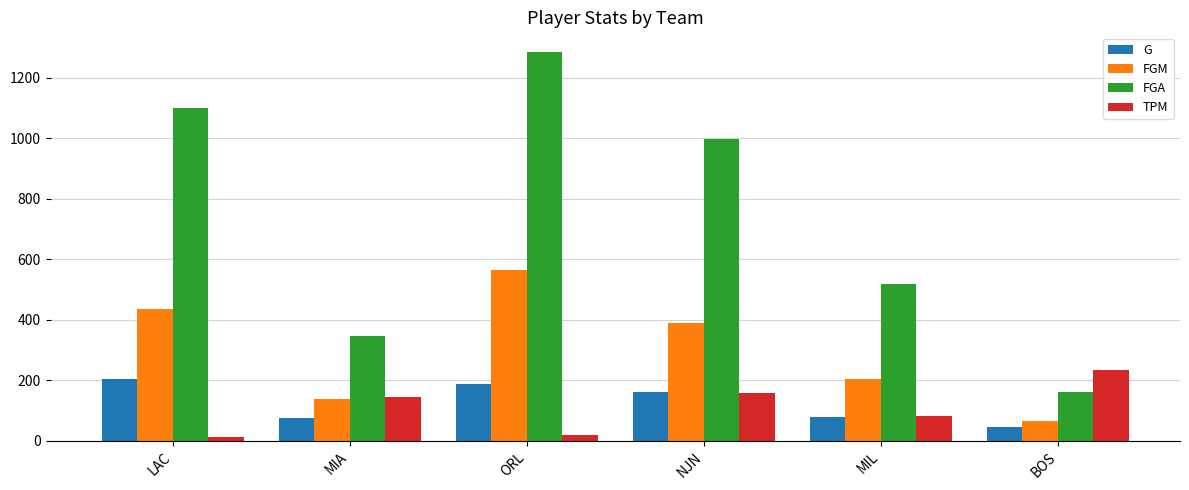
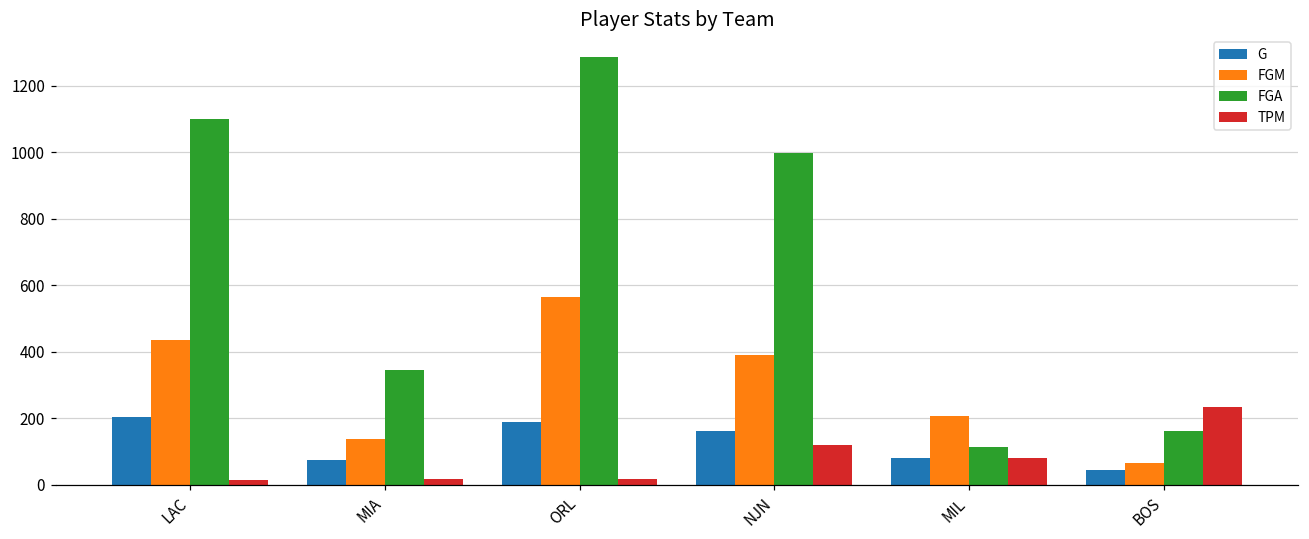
TPM, MIA: 140 -> 20
TPM, NJN: 160 -> 120
FGA, MIL: 520 -> 110
